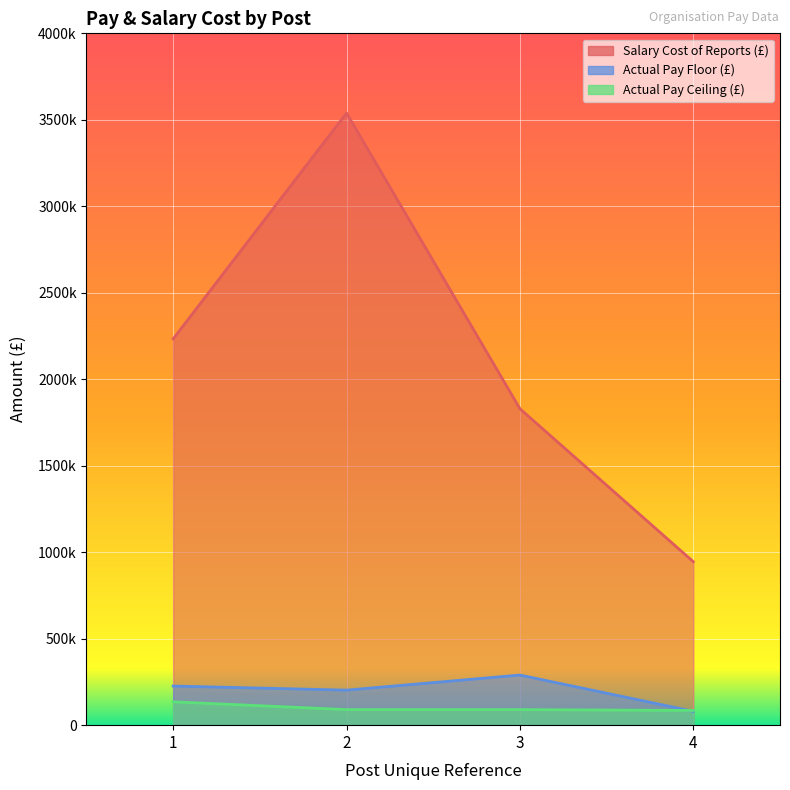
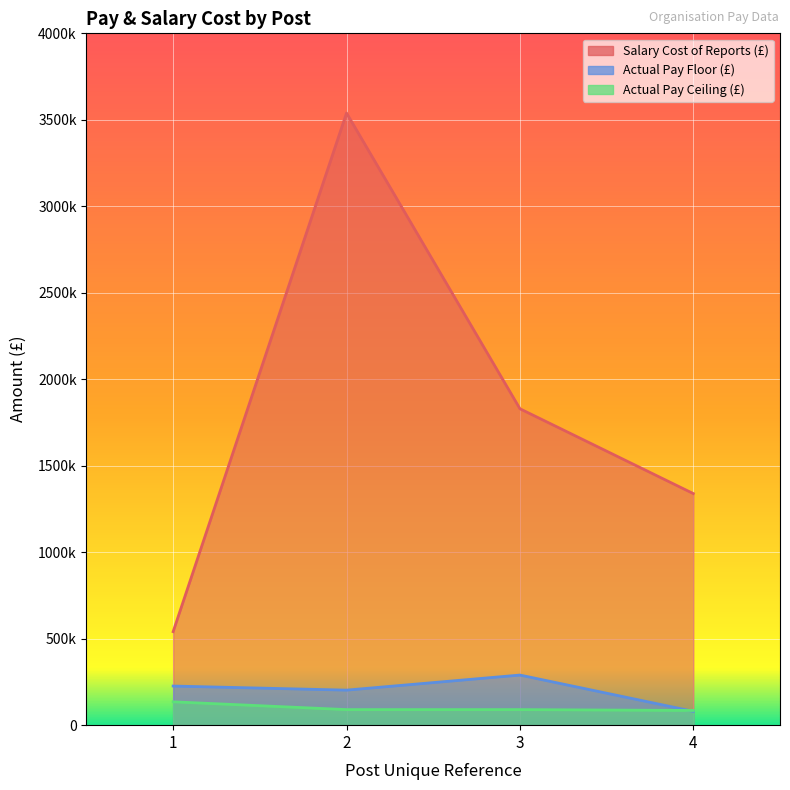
Salary Cost of Reports (£), 1: 2230000 -> 540000
Salary Cost of Reports (£), 4: 950000 -> 1340000
